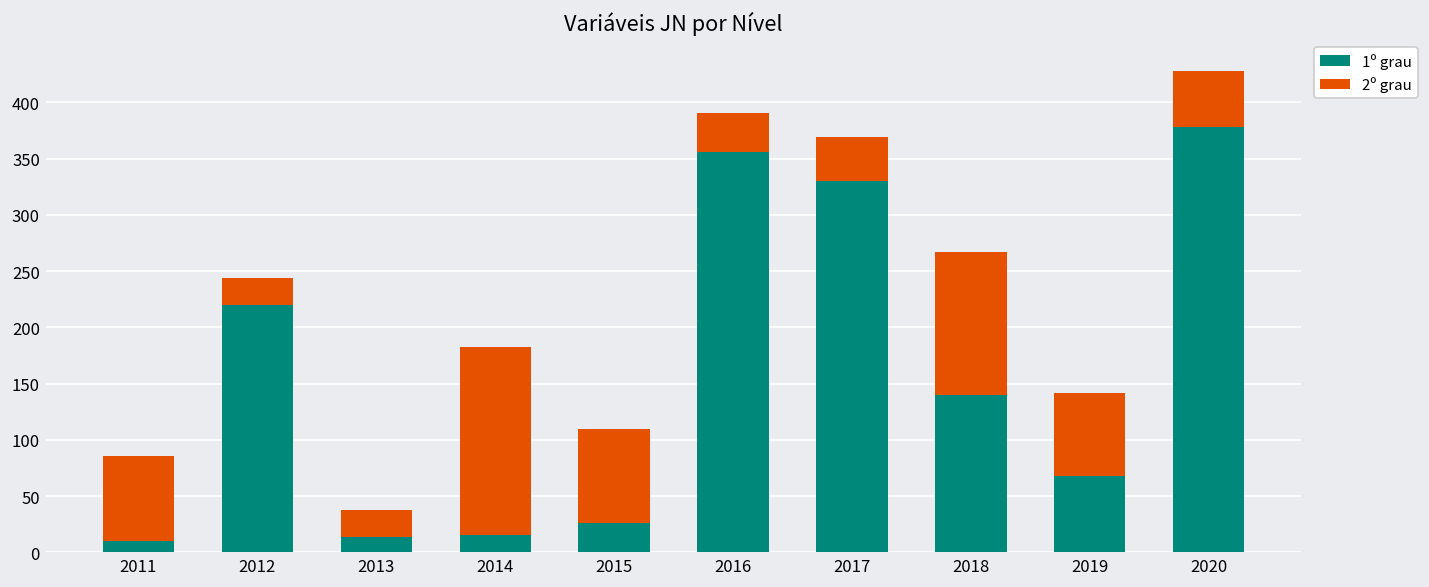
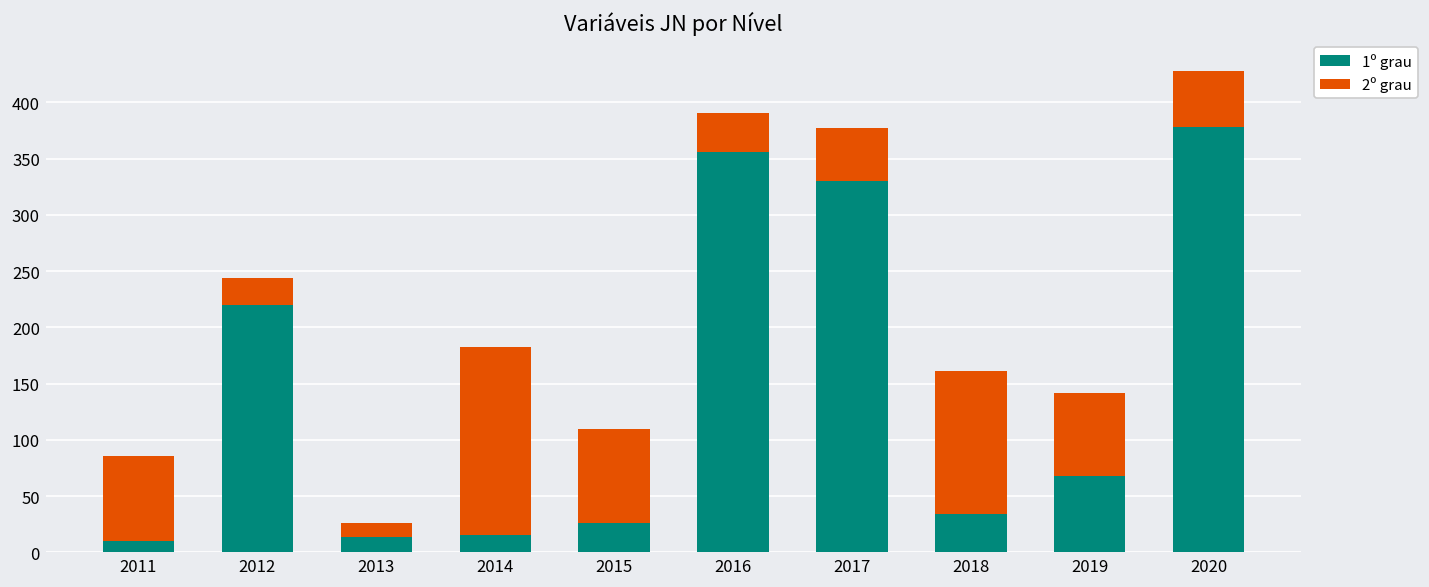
2º grau, 2013: 20 -> 10
2º grau, 2017: 40 -> 50
1º grau, 2018: 140 -> 30
